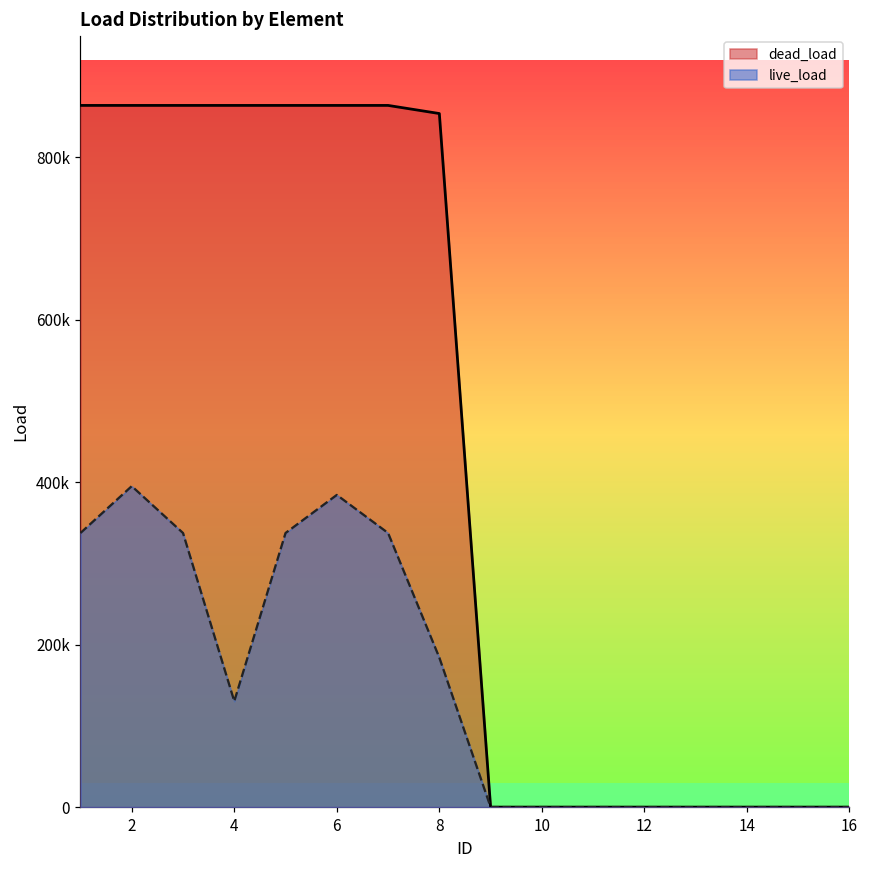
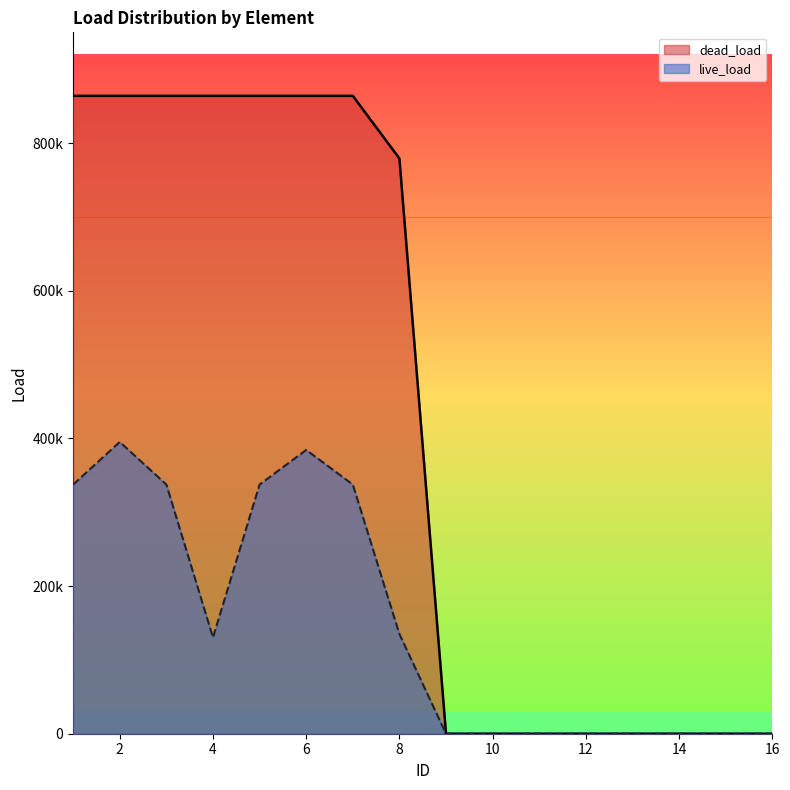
dead_load, 8: 850000 -> 780000
live_load, 8: 180000 -> 140000
